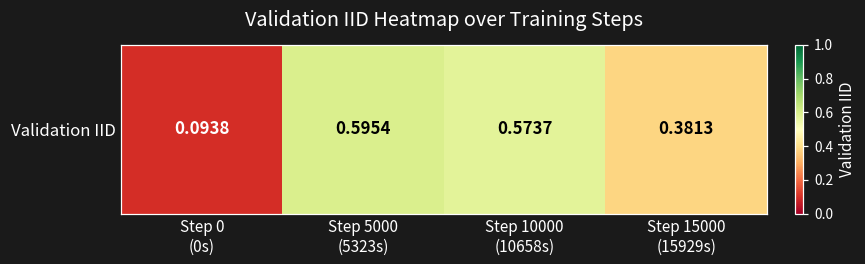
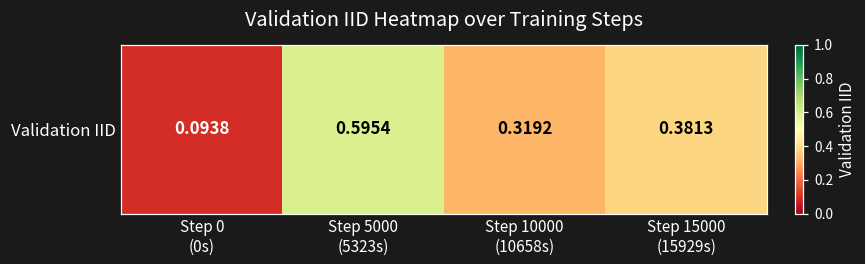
Validation IID, Step 10000 (10658s): 0.5737 -> 0.3192
